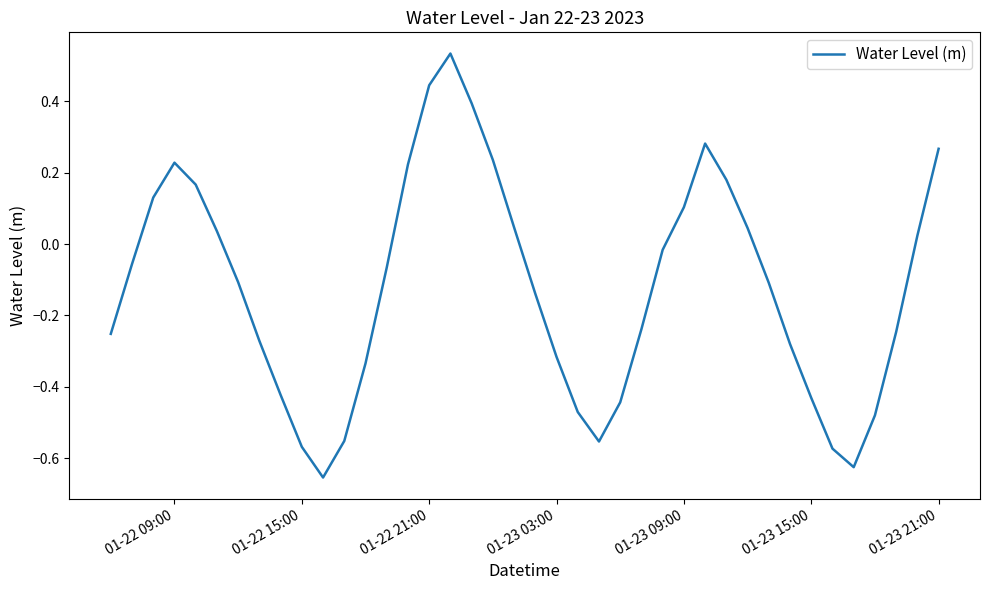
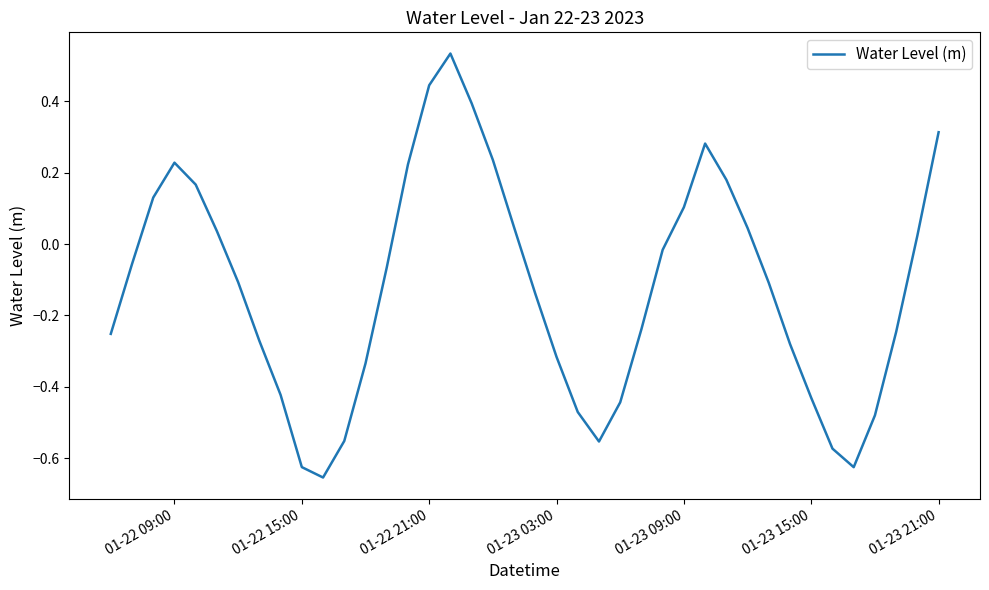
01-22 15:00: -0.57 -> -0.63
01-23 21:00: 0.27 -> 0.31
